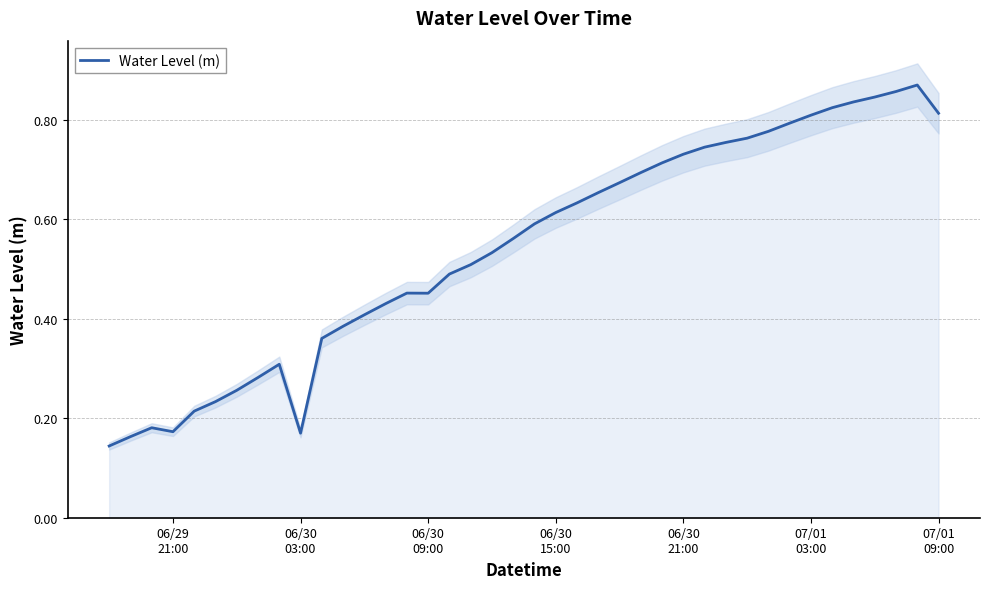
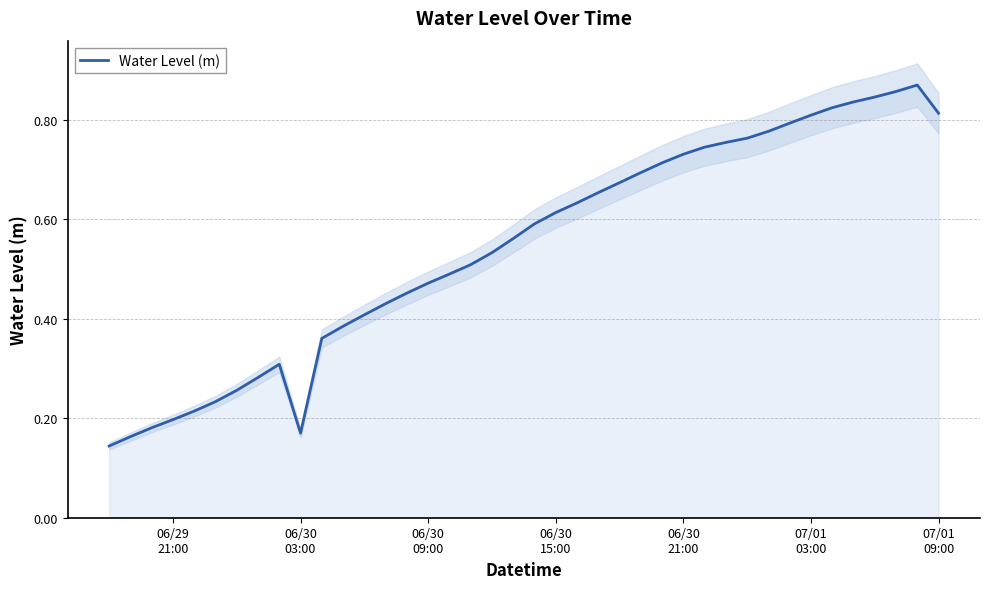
Water Level (m), 06/29 21:00: 0.17 -> 0.20
Water Level (m), 06/30 09:00: 0.45 -> 0.47
